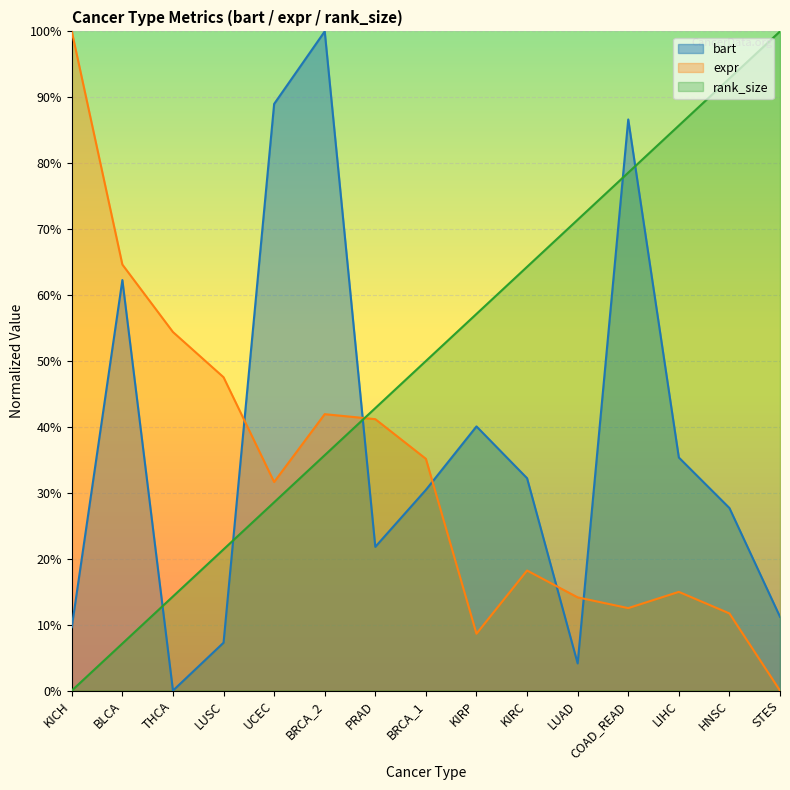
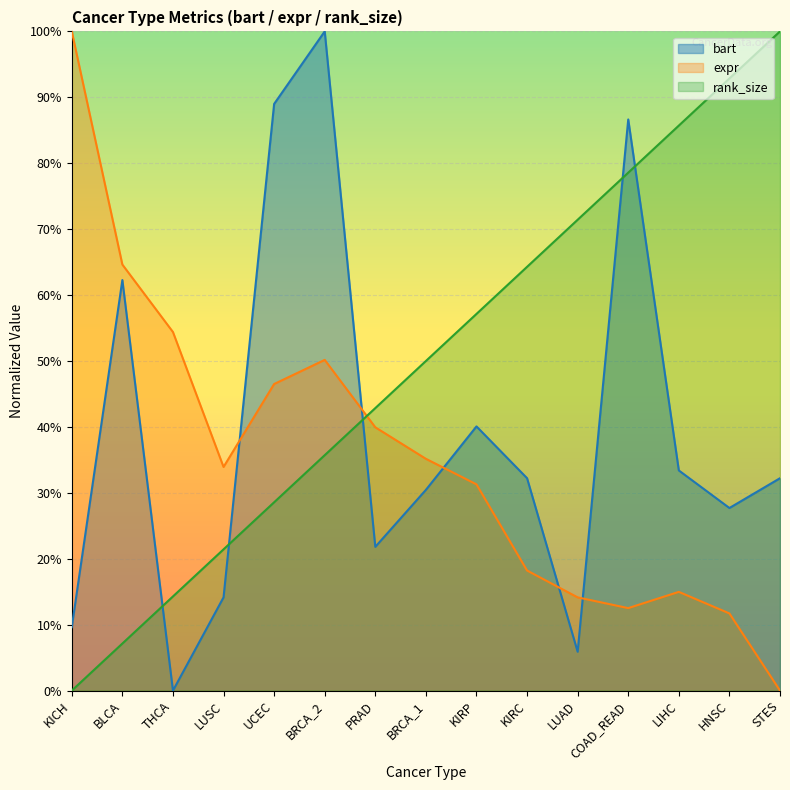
bart, LUSC: 7% -> 14%
expr, LUSC: 48% -> 34%
expr, UCEC: 32% -> 47%
expr, BRCA_2: 42% -> 50%
expr, PRAD: 41% -> 40%
expr, KIRP: 9% -> 31%
bart, LUAD: 4% -> 6%
bart, LIHC: 35% -> 33%
bart, STES: 11% -> 32%
